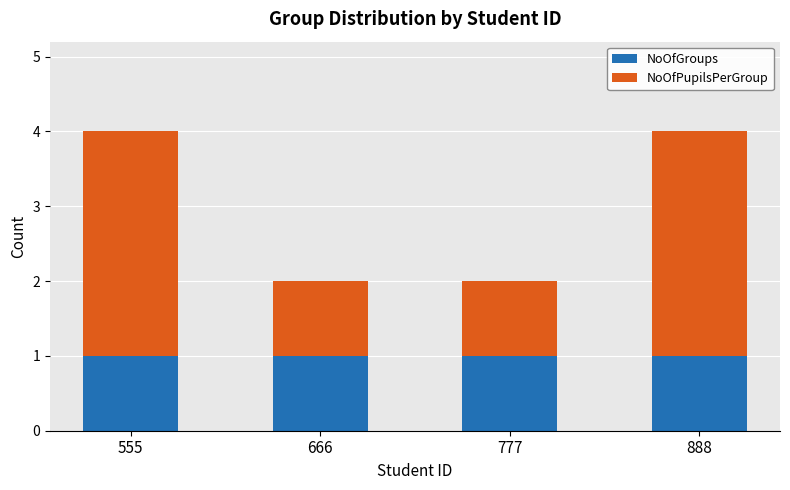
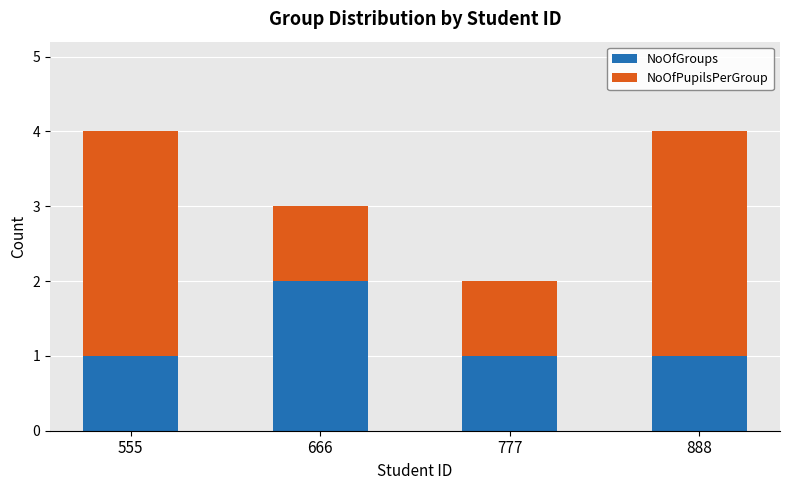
NoOfGroups, 666: 1 -> 2
